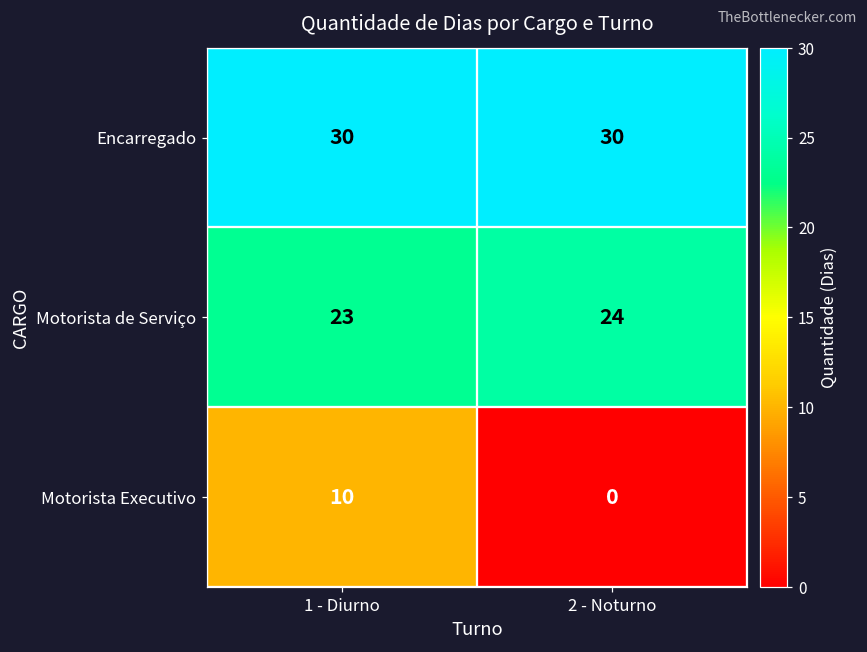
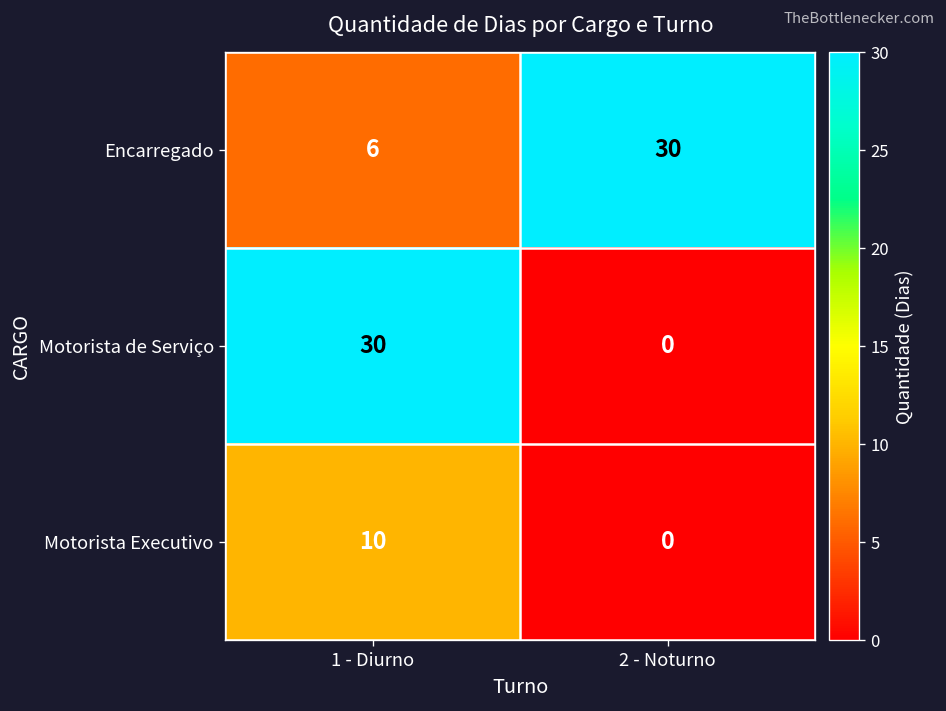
Encarregado, 1 - Diurno: 30 -> 6
Motorista de Serviço, 1 - Diurno: 23 -> 30
Motorista de Serviço, 2 - Noturno: 24 -> 0
